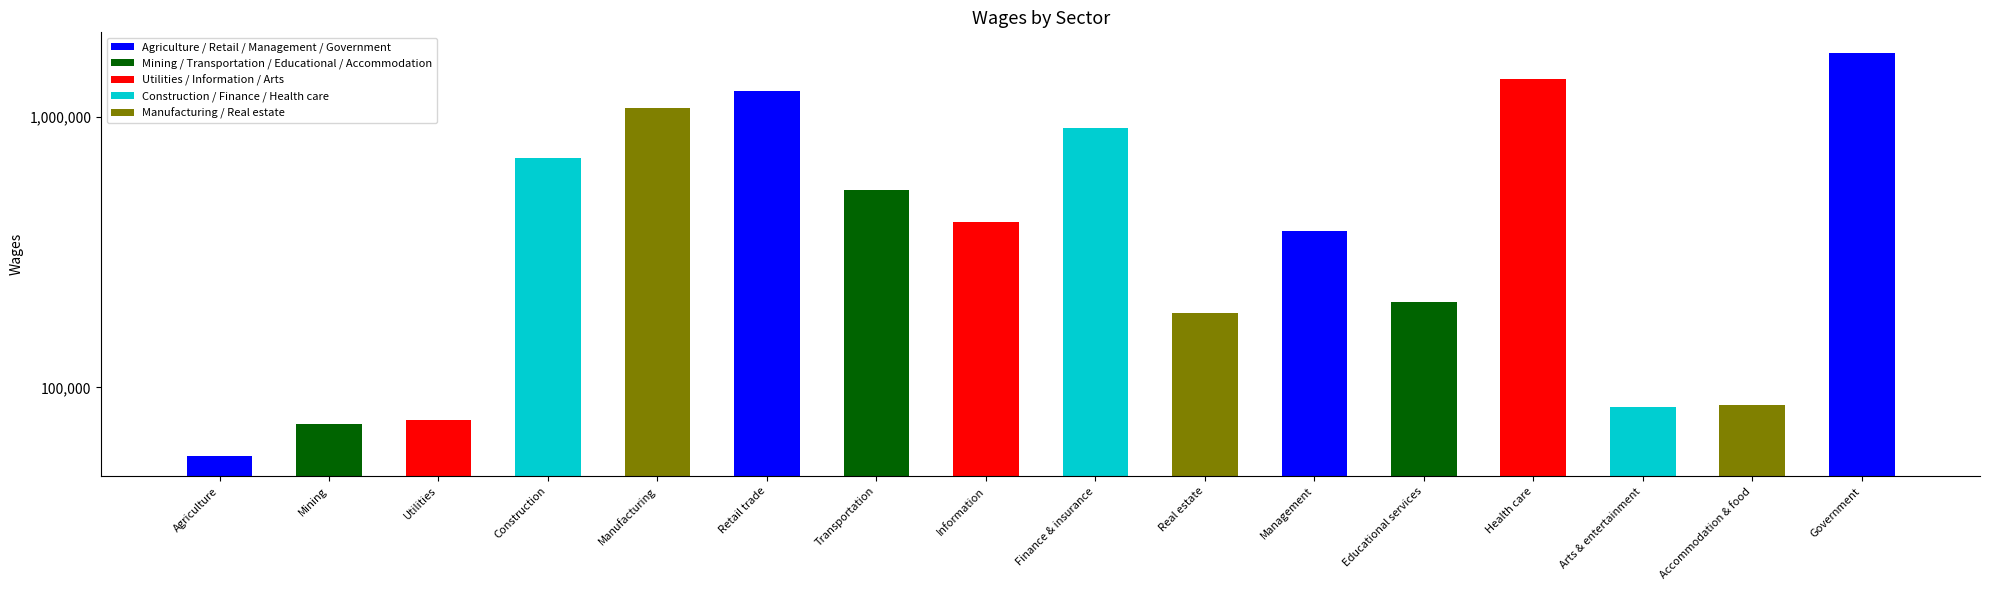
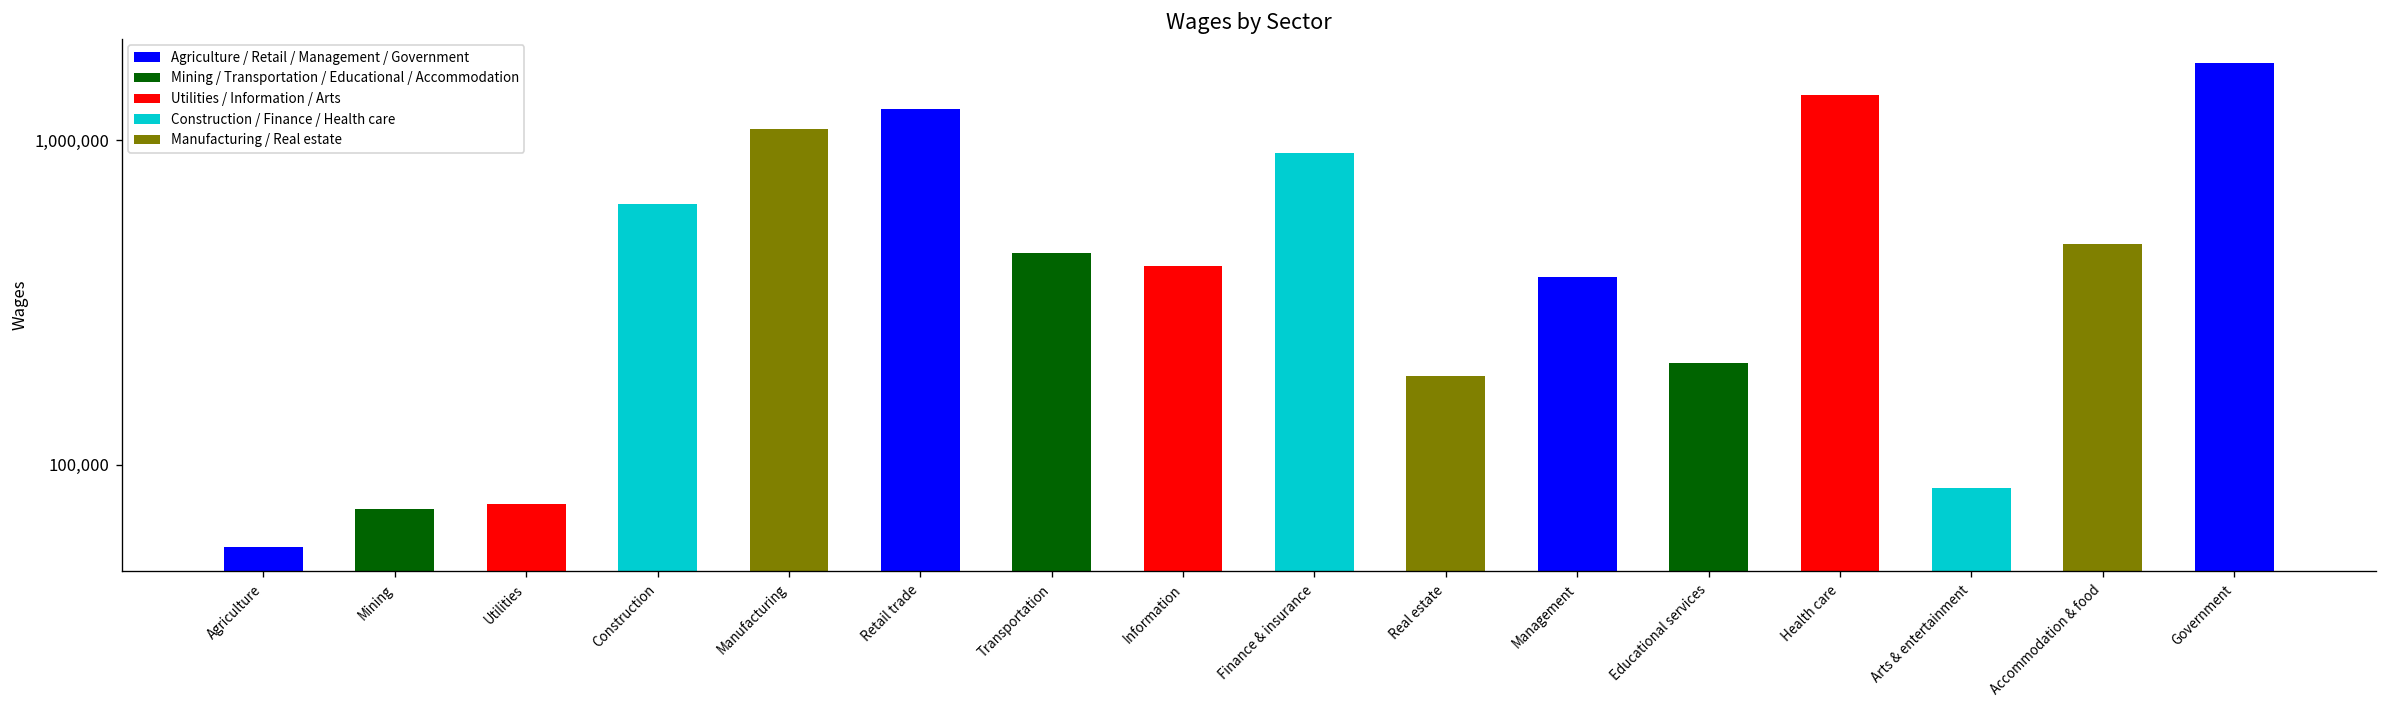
Construction: 700,000 -> 630,000
Transportation: 540,000 -> 450,000
Accommodation & food: 86,000 -> 480,000
